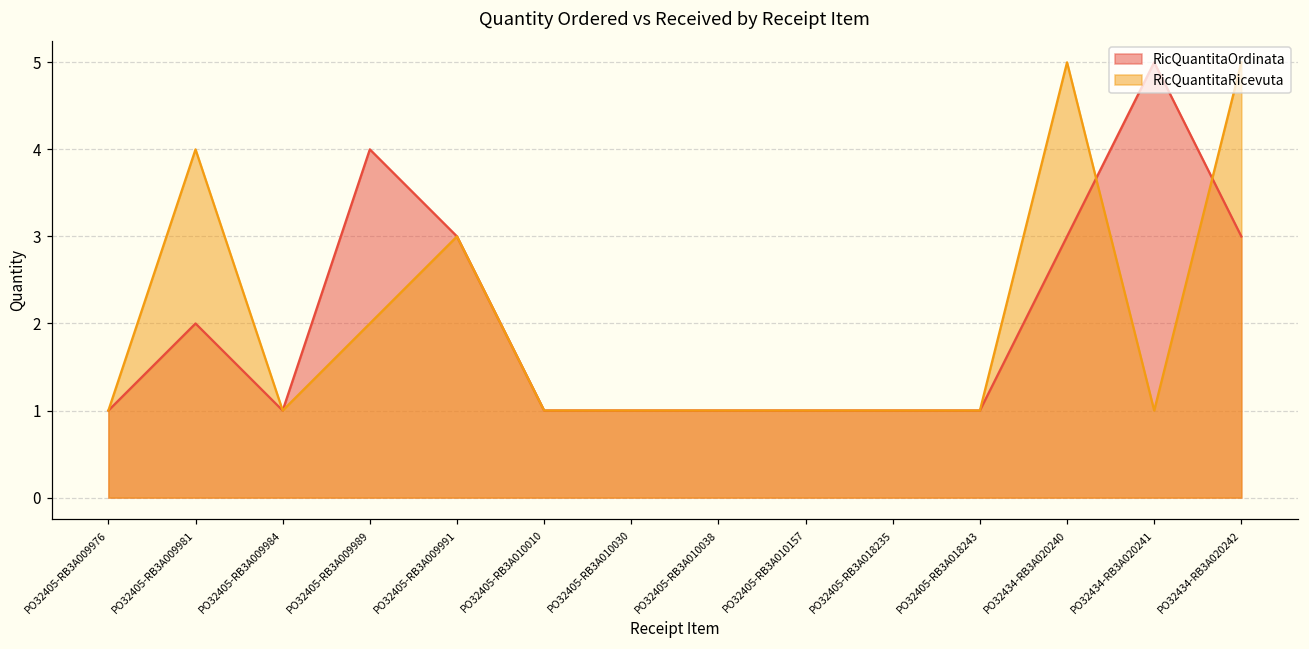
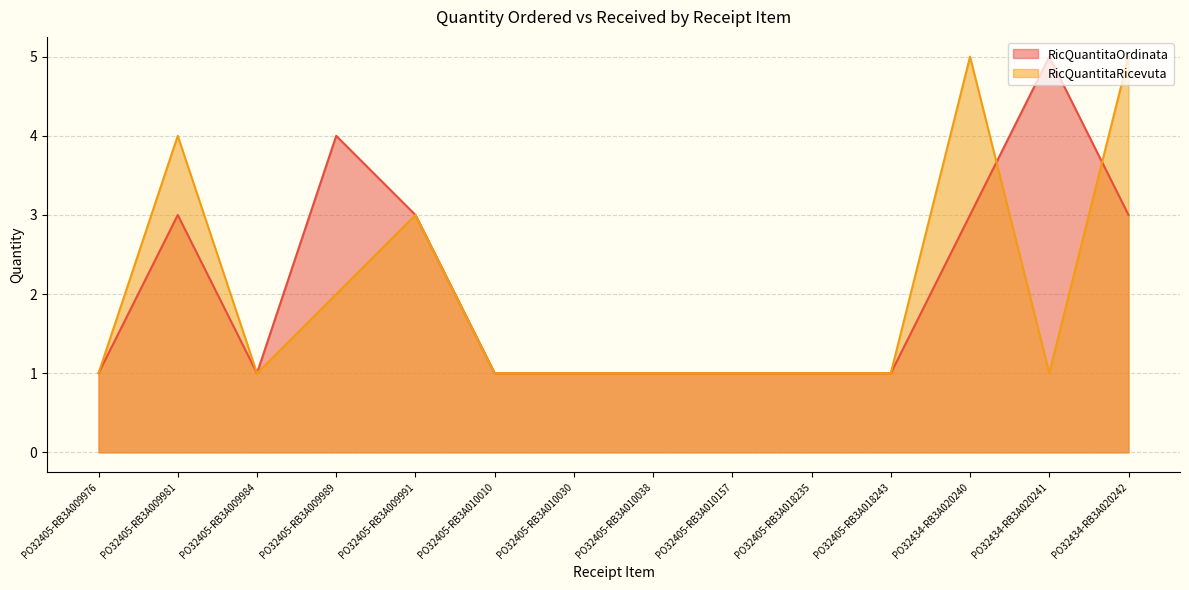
RicQuantitaOrdinata, PO32405-RB3A009981: 2 -> 3
